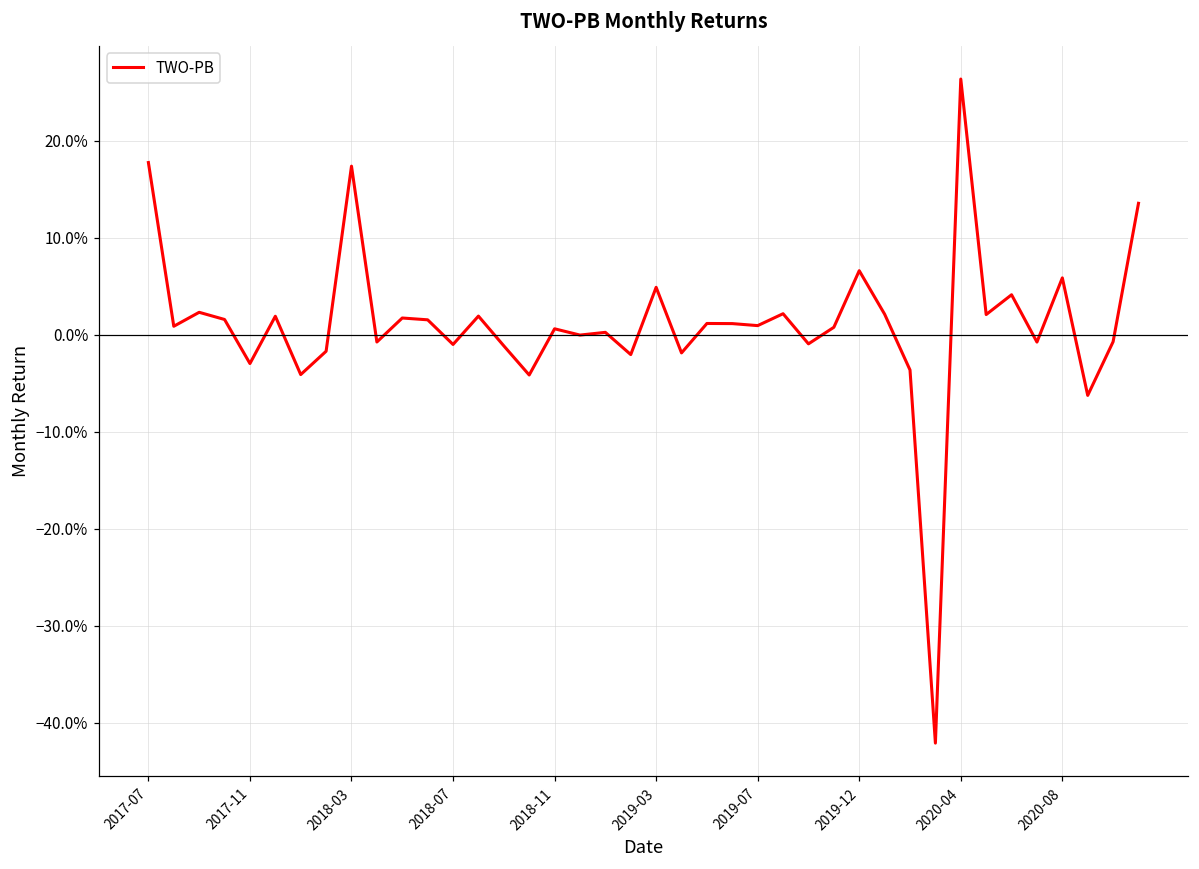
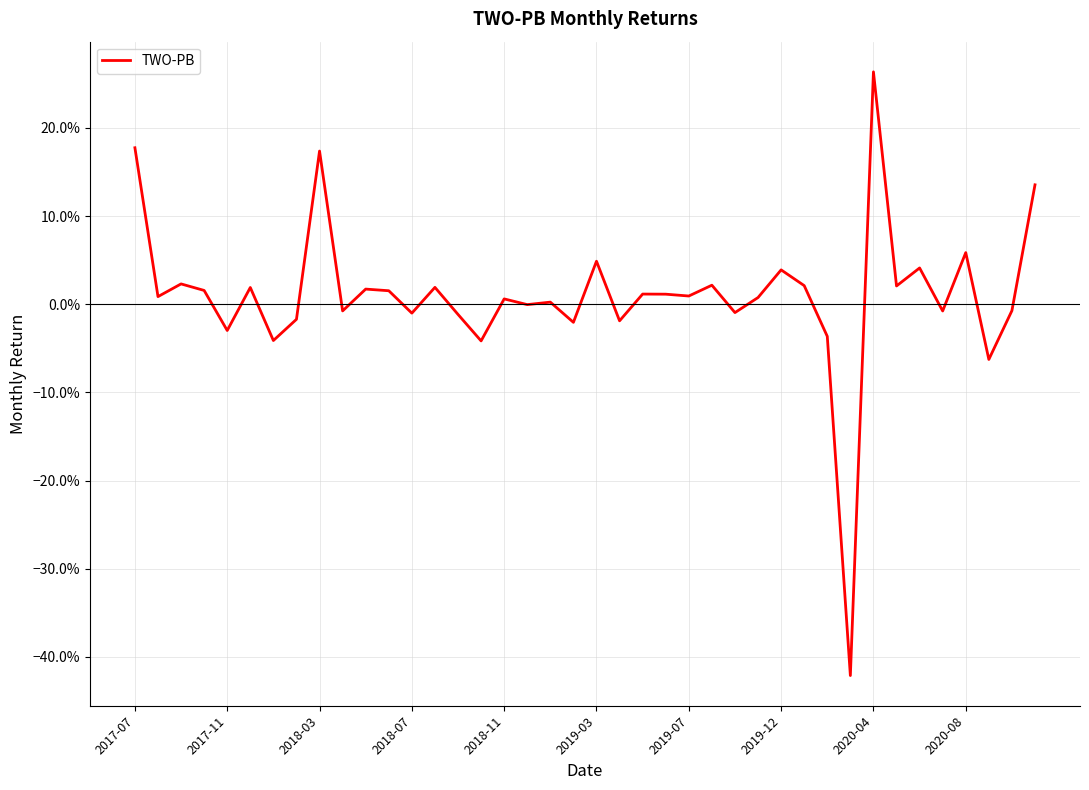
2019-12: 7% -> 4%
